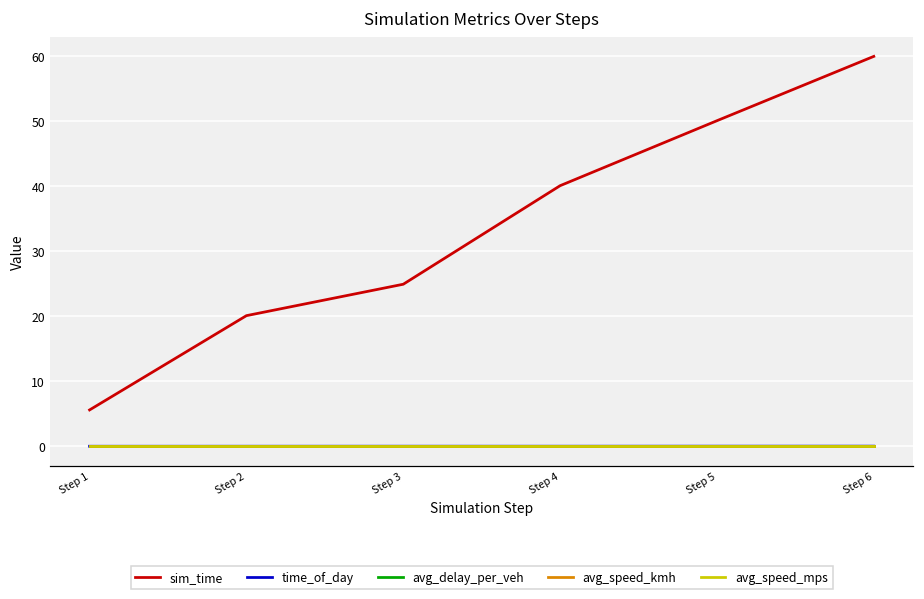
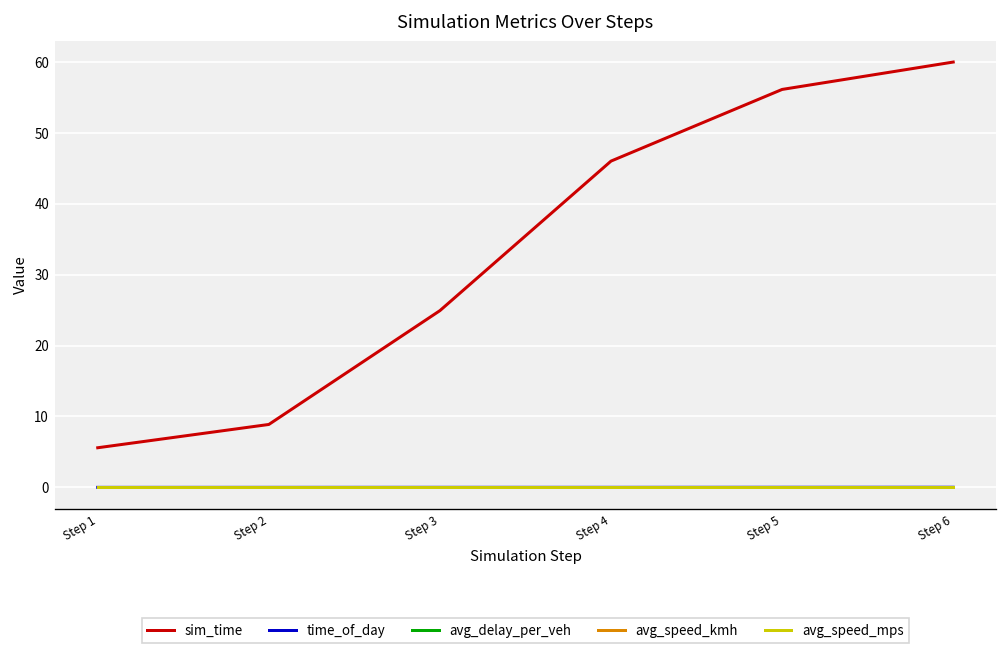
sim_time, Step 2: 20 -> 9
sim_time, Step 4: 40 -> 46
sim_time, Step 5: 50 -> 56
